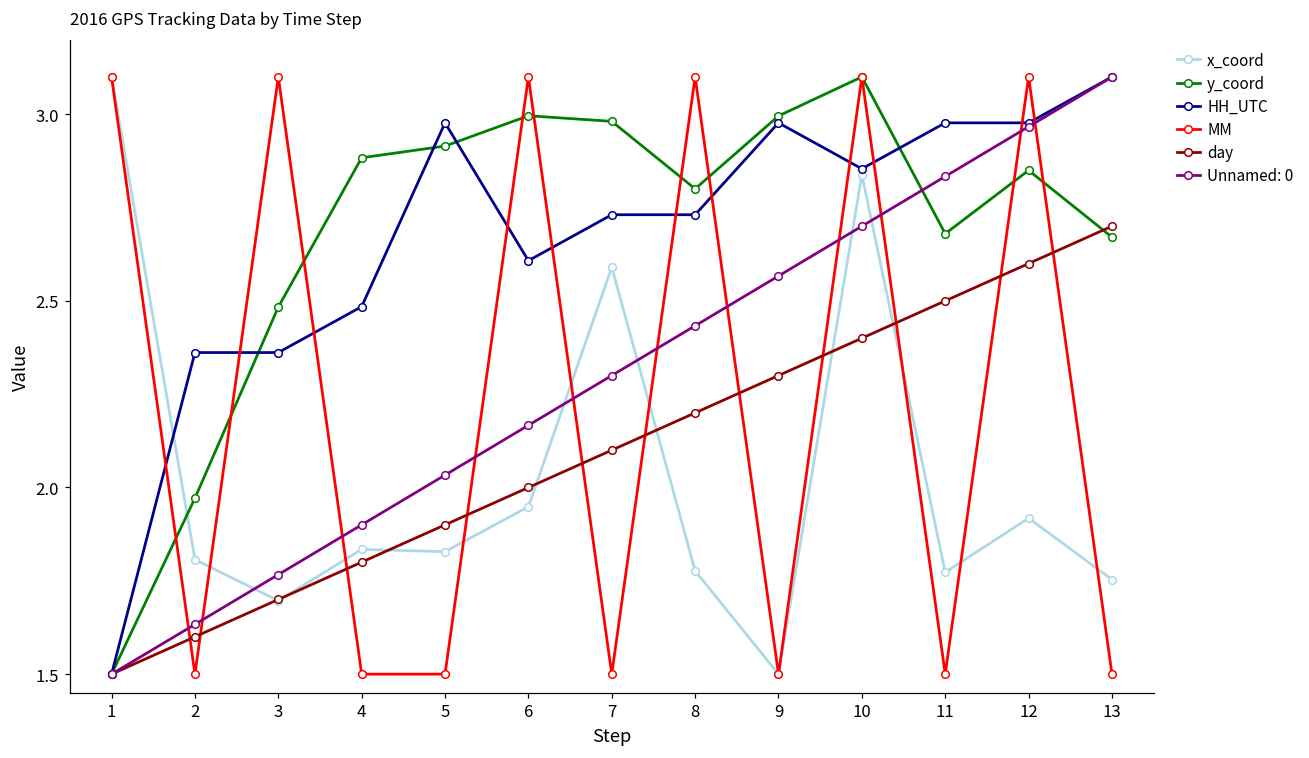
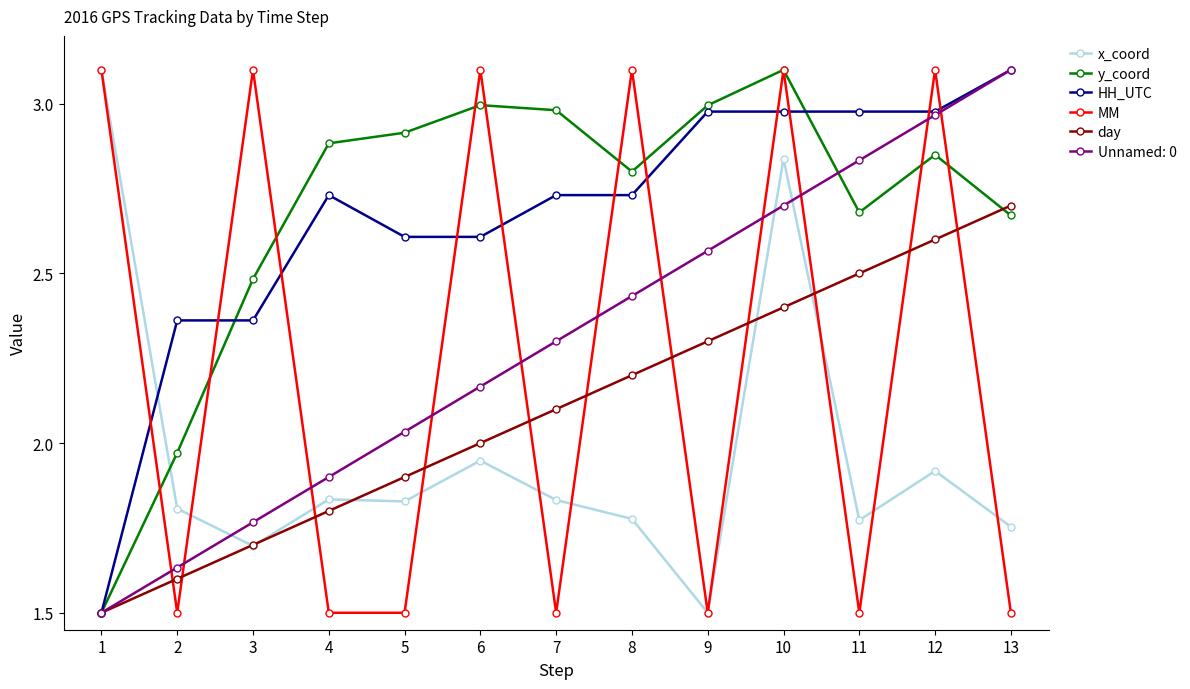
HH_UTC, 4: 2.48 -> 2.73
HH_UTC, 5: 2.98 -> 2.61
x_coord, 7: 2.59 -> 1.83
HH_UTC, 10: 2.85 -> 2.98
